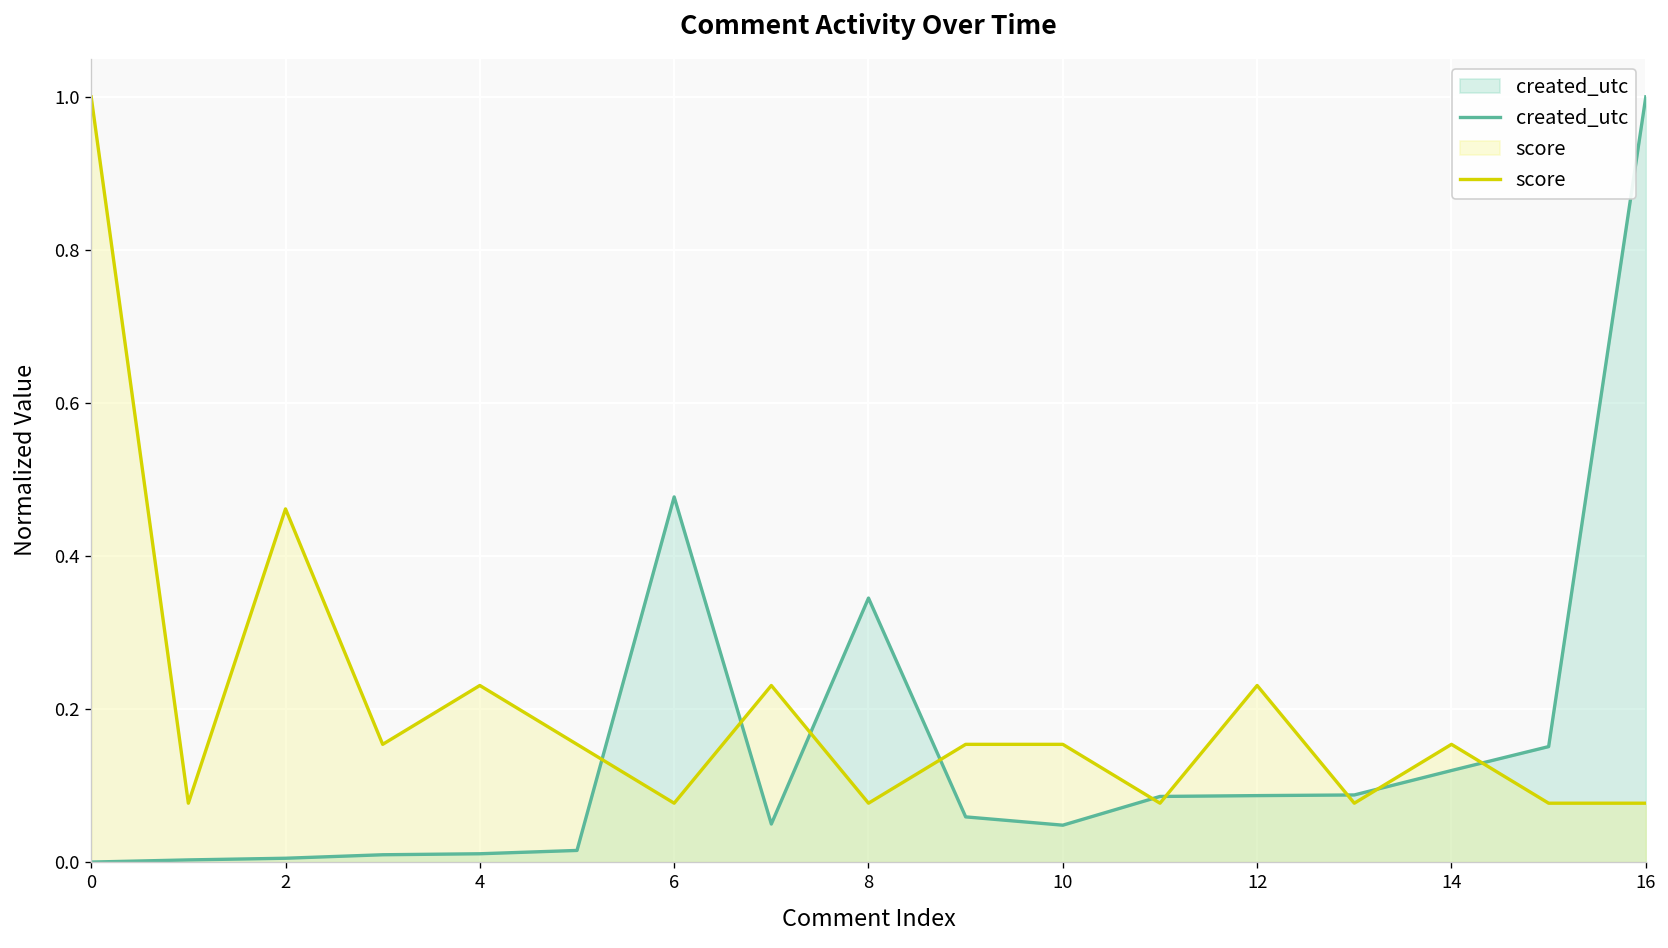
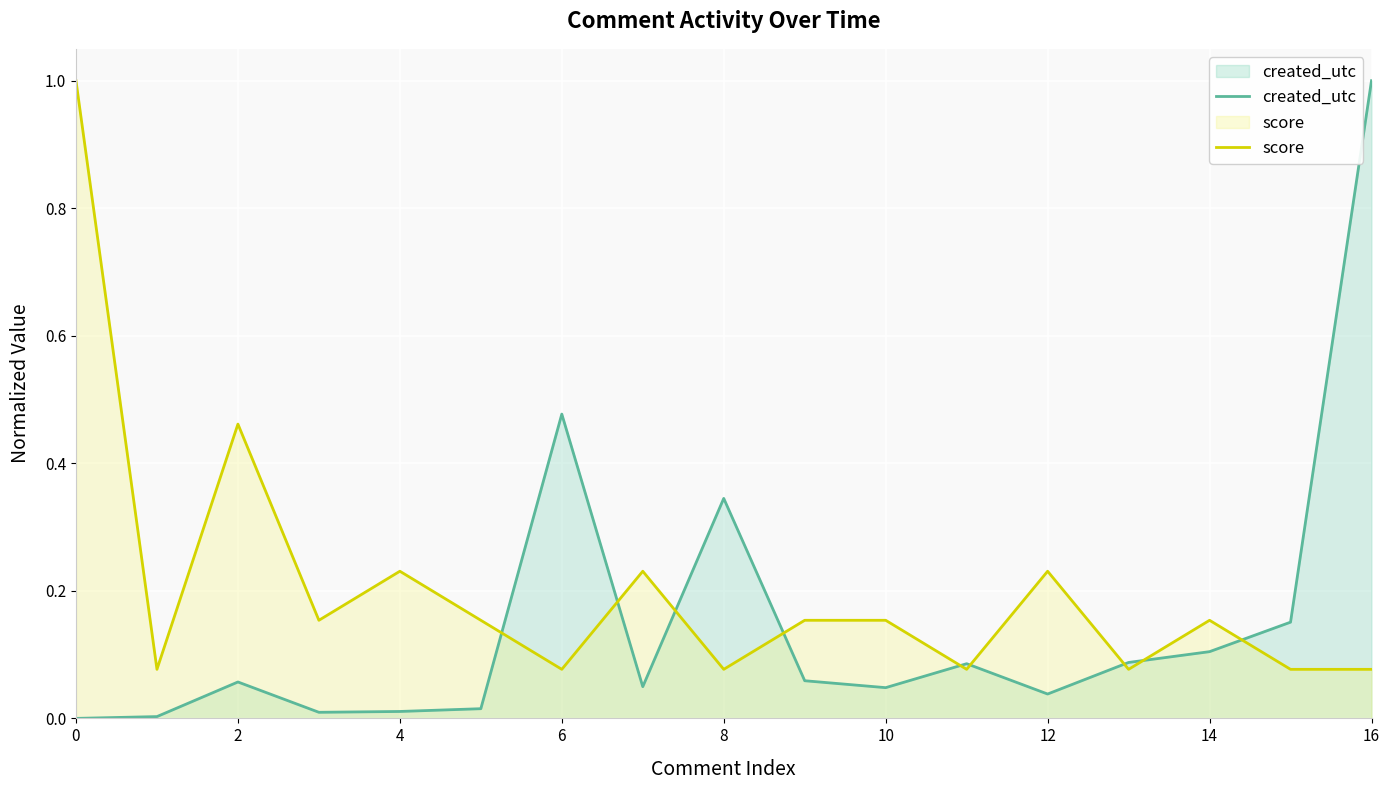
created_utc, 2: 0.00 -> 0.06
created_utc, 12: 0.09 -> 0.04
created_utc, 14: 0.12 -> 0.10
